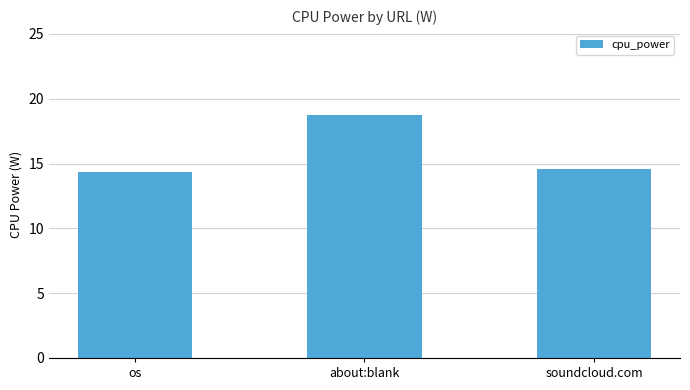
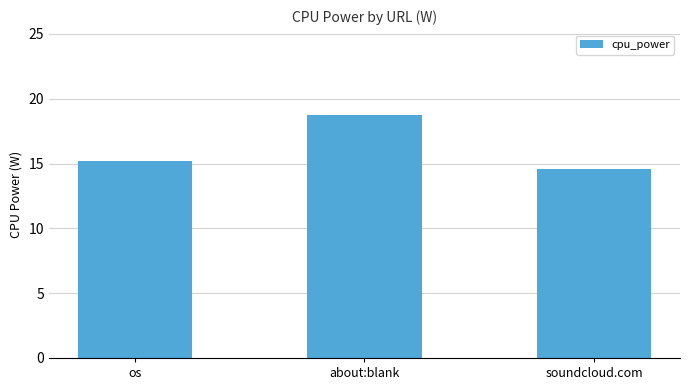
os: 14.4 -> 15.2
